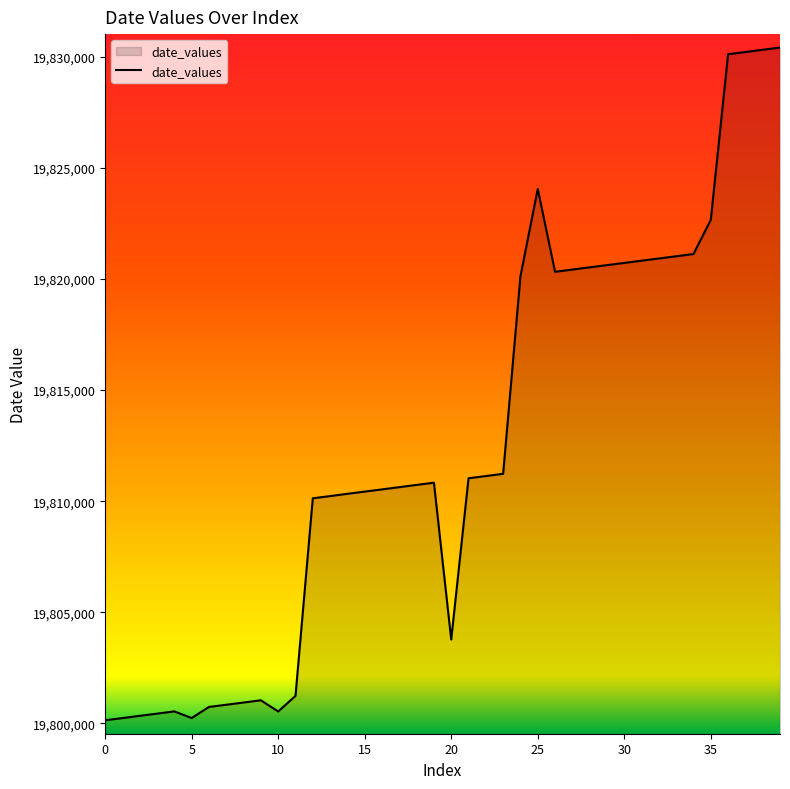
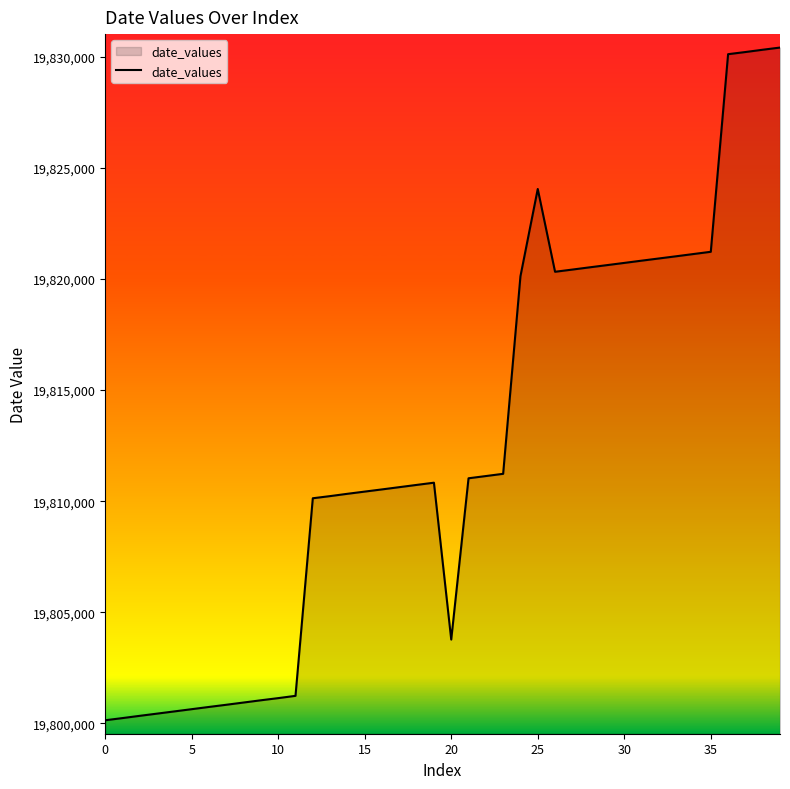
5: 19,800,200 -> 19,800,600
10: 19,800,500 -> 19,801,100
35: 19,822,700 -> 19,821,200
